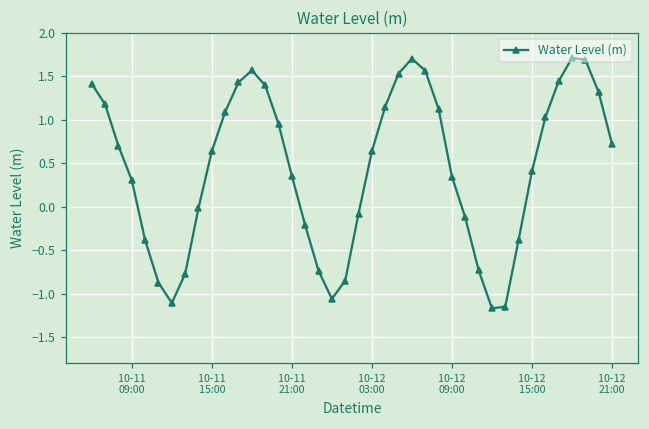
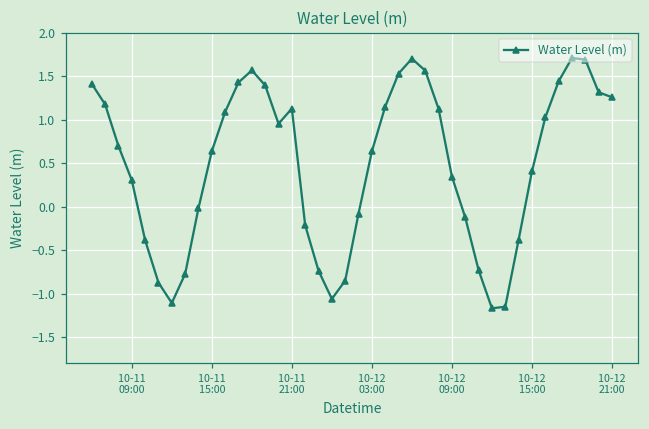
10-11 21:00: 0.4 -> 1.1
10-12 21:00: 0.7 -> 1.3
